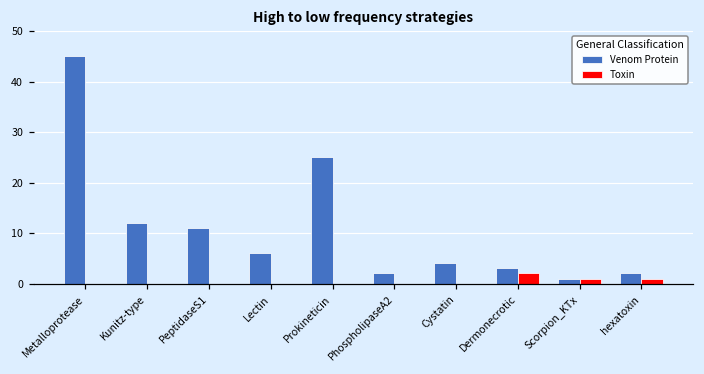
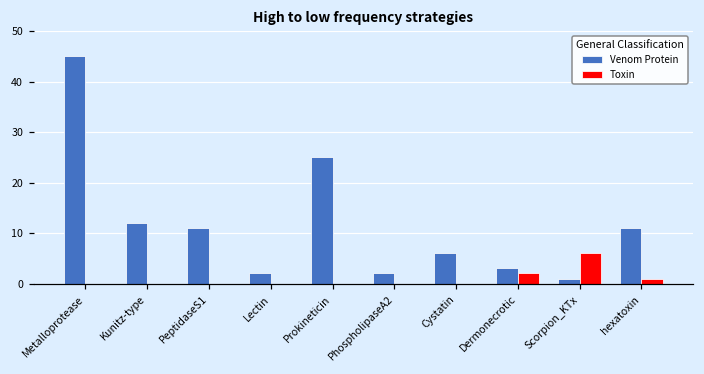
Venom Protein, Lectin: 6 -> 2
Venom Protein, Cystatin: 4 -> 6
Toxin, Scorpion_KTx: 1 -> 6
Venom Protein, hexatoxin: 2 -> 11
